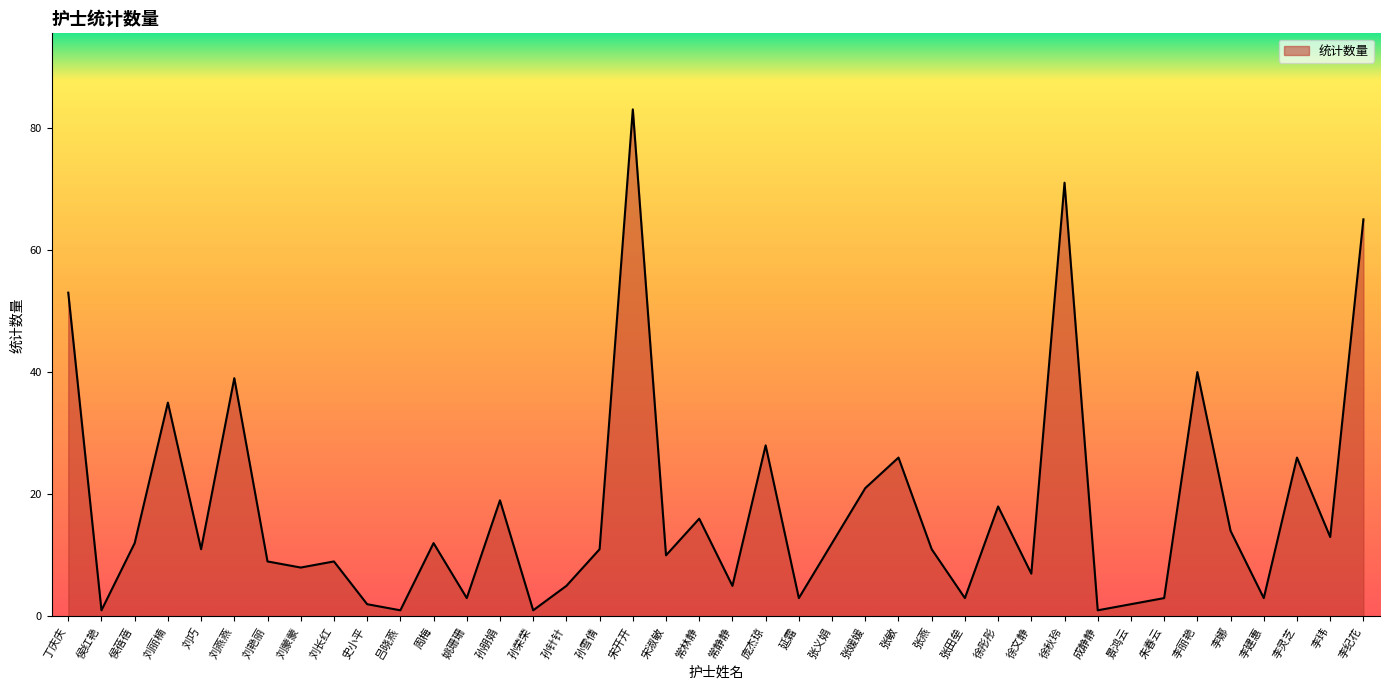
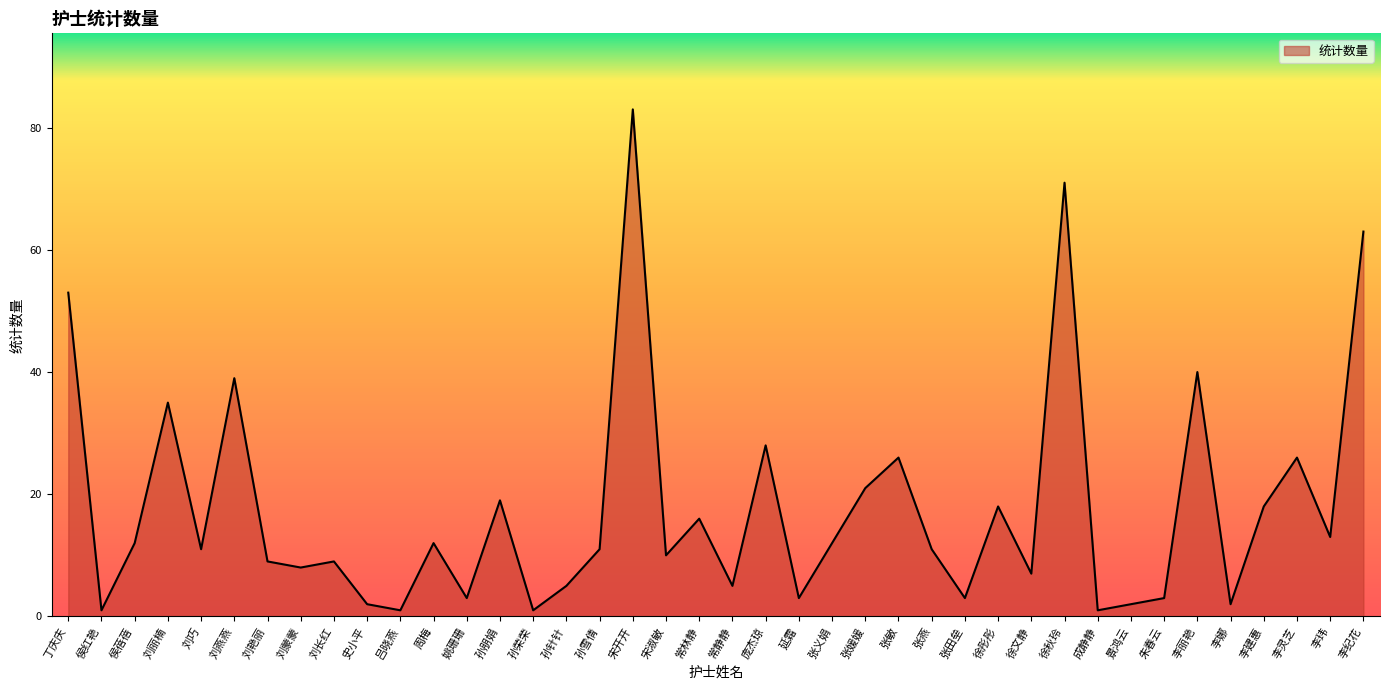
李娜: 14 -> 2
李建惠: 3 -> 18
李纪花: 65 -> 63
